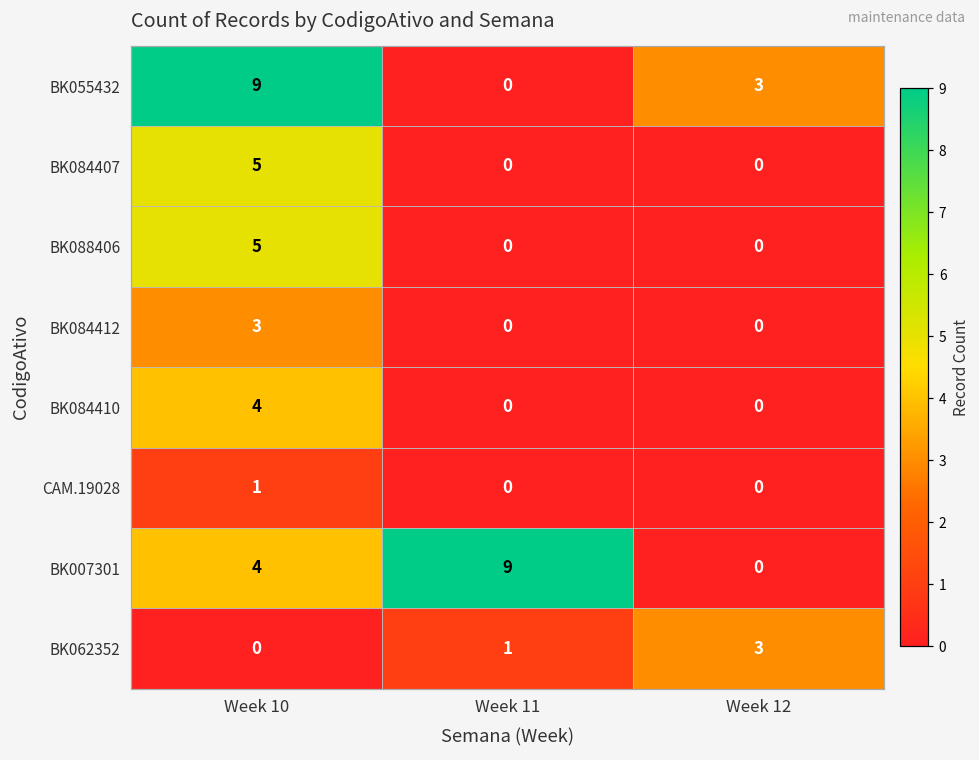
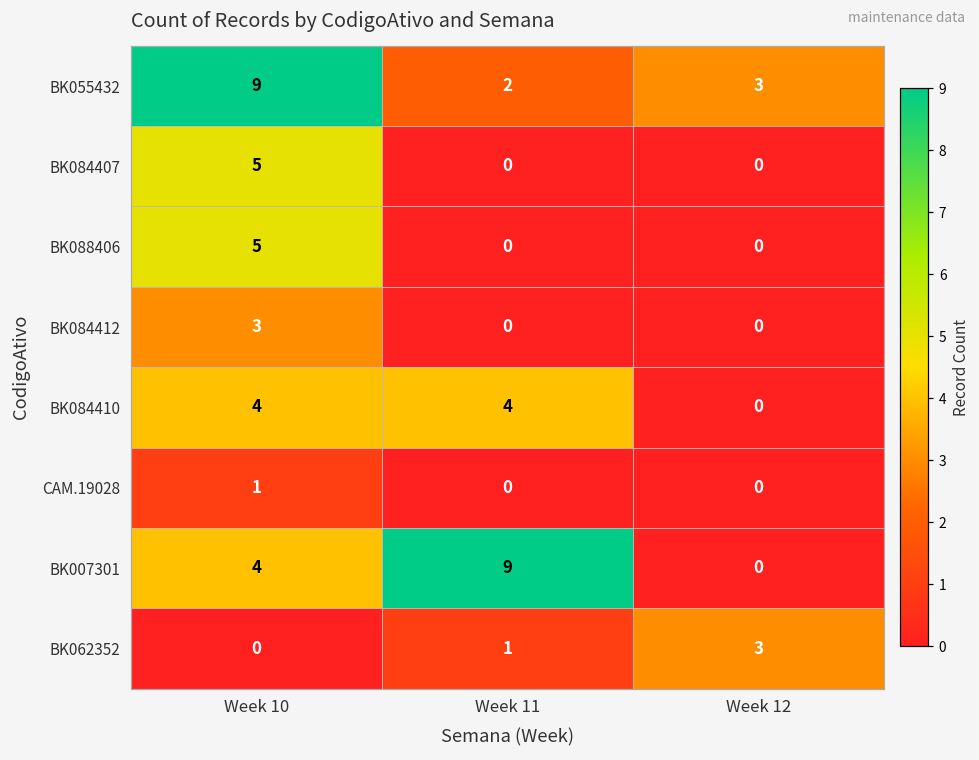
BK055432, Week 11: 0 -> 2
BK084410, Week 11: 0 -> 4
